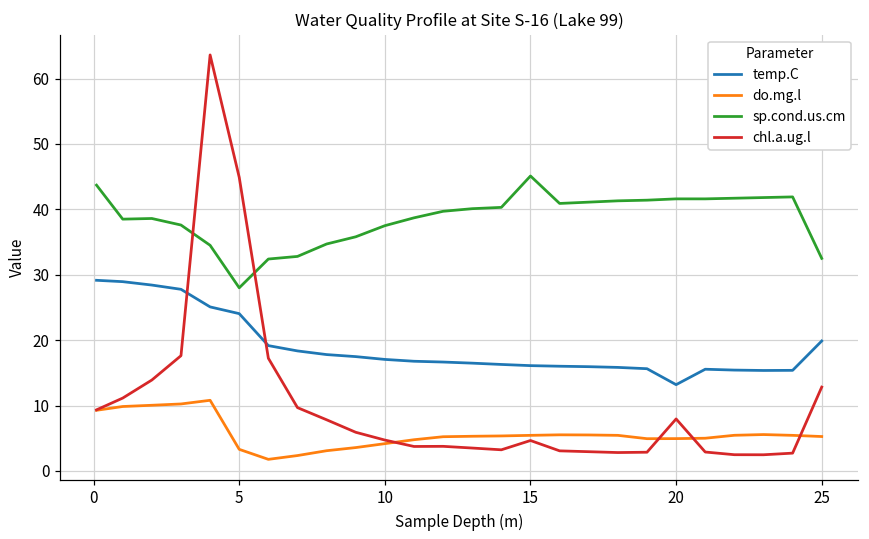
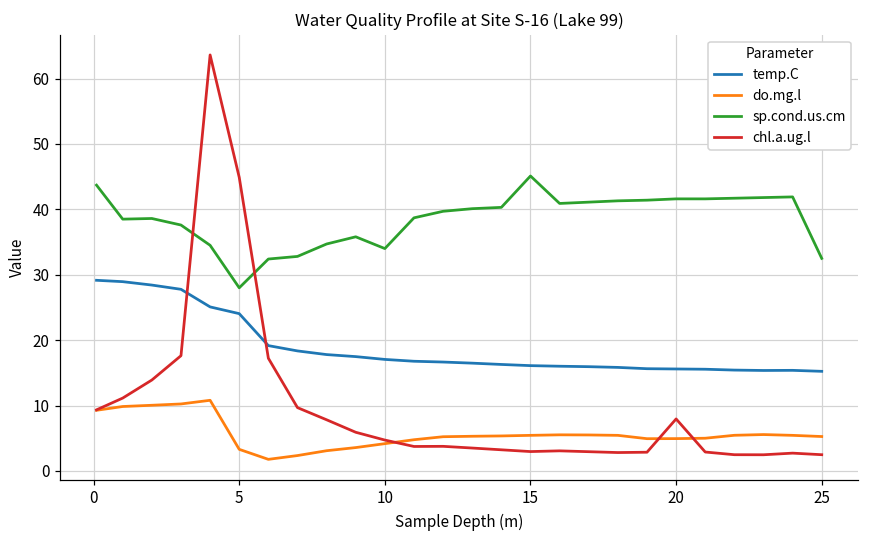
sp.cond.us.cm, 10: 38 -> 34
chl.a.ug.l, 15: 5 -> 3
temp.C, 20: 13 -> 16
temp.C, 25: 20 -> 15
chl.a.ug.l, 25: 13 -> 2
